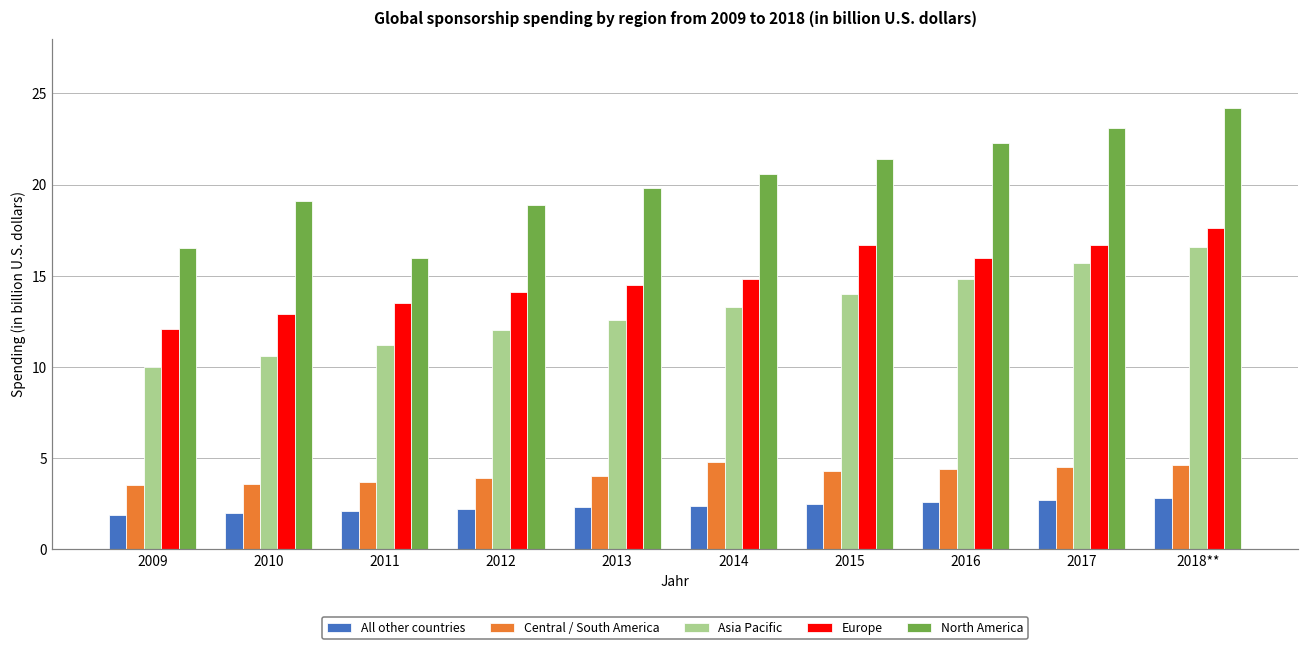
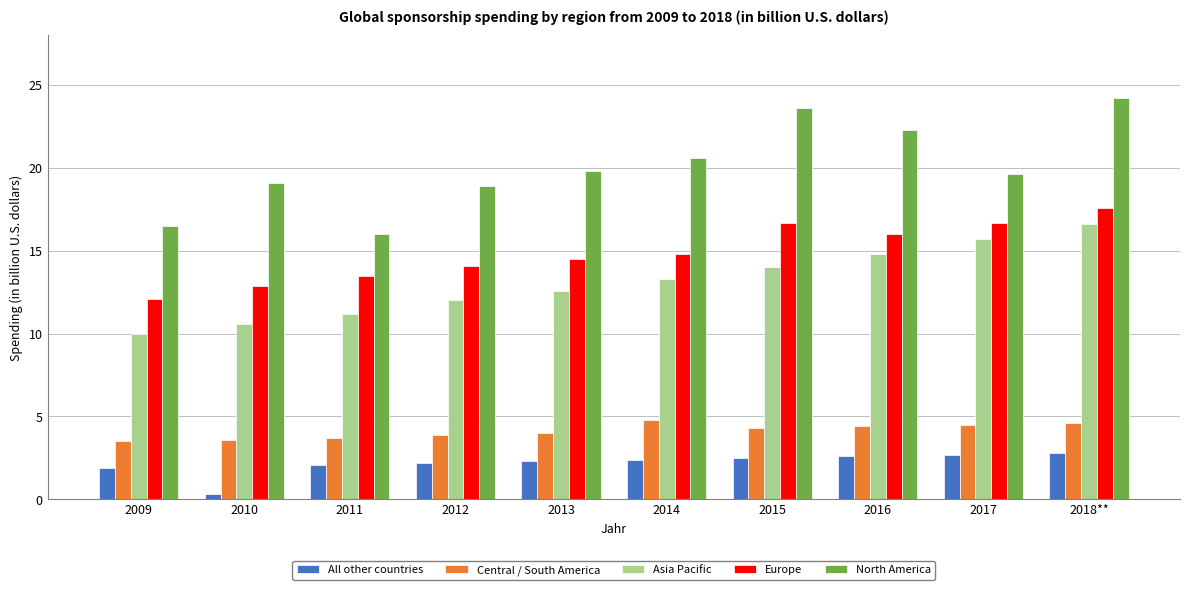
All other countries, 2010: 2.0 -> 0.3
North America, 2015: 21.4 -> 23.6
North America, 2017: 23.1 -> 19.6
